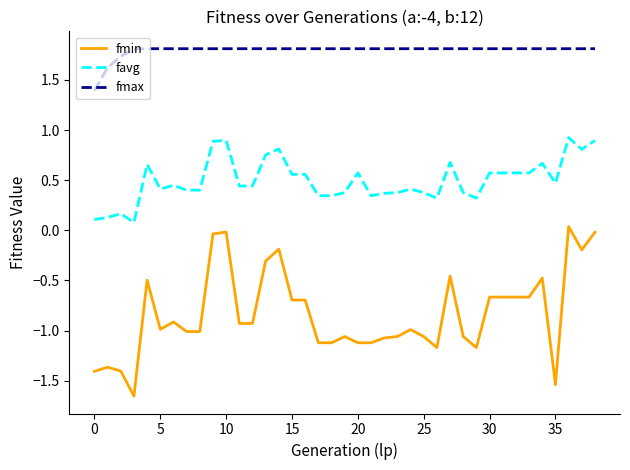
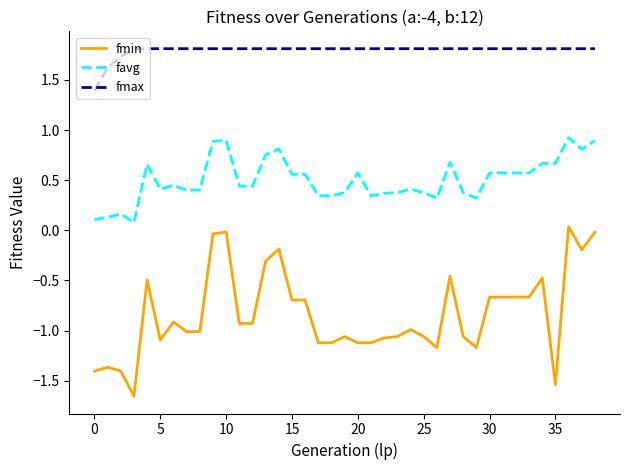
fmin, 5: -0.99 -> -1.09
favg, 35: 0.47 -> 0.67
